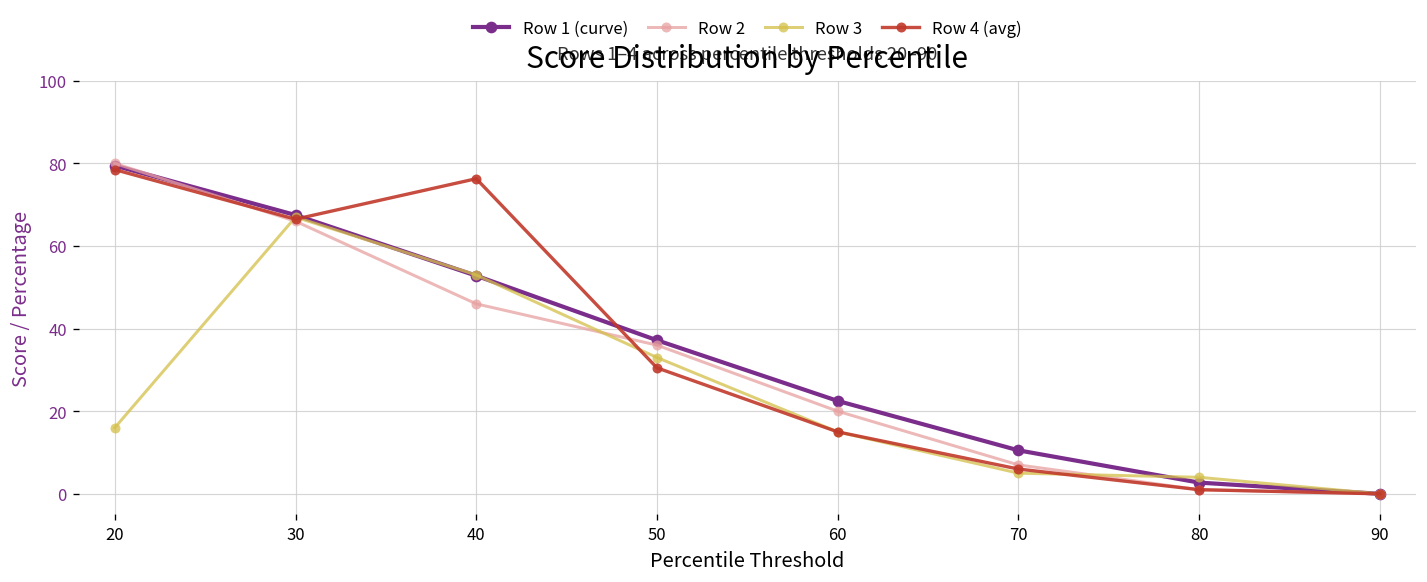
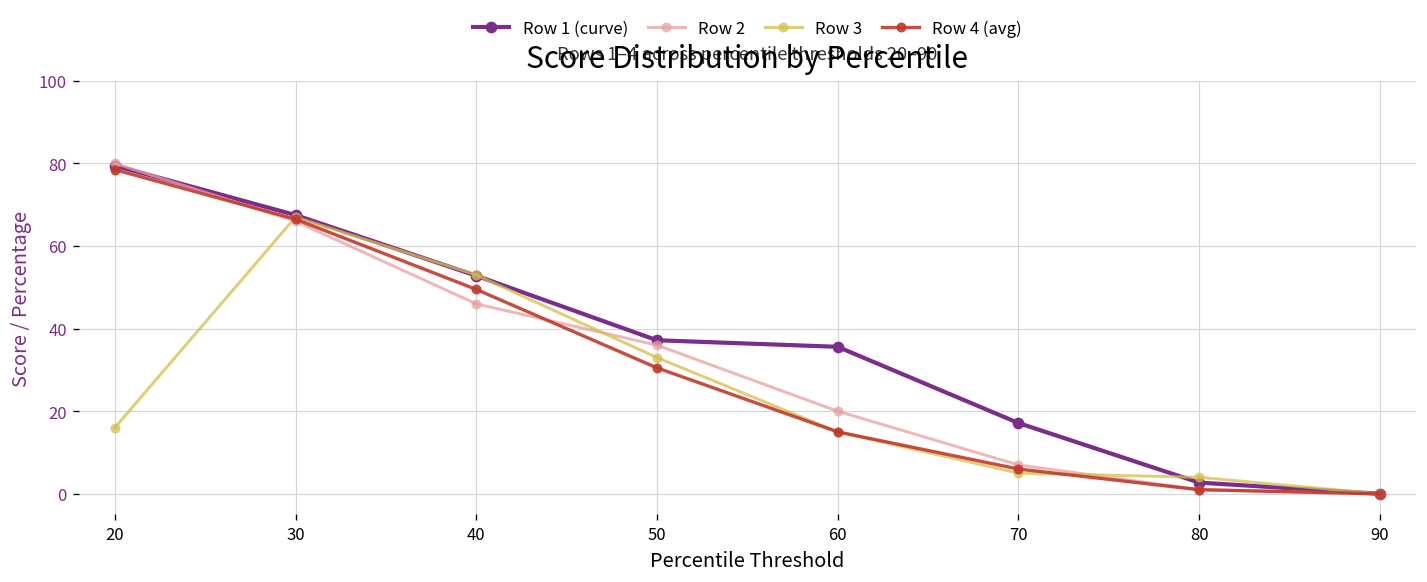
Row 4 (avg), 40: 76 -> 50
Row 1 (curve), 60: 23 -> 36
Row 1 (curve), 70: 11 -> 17
